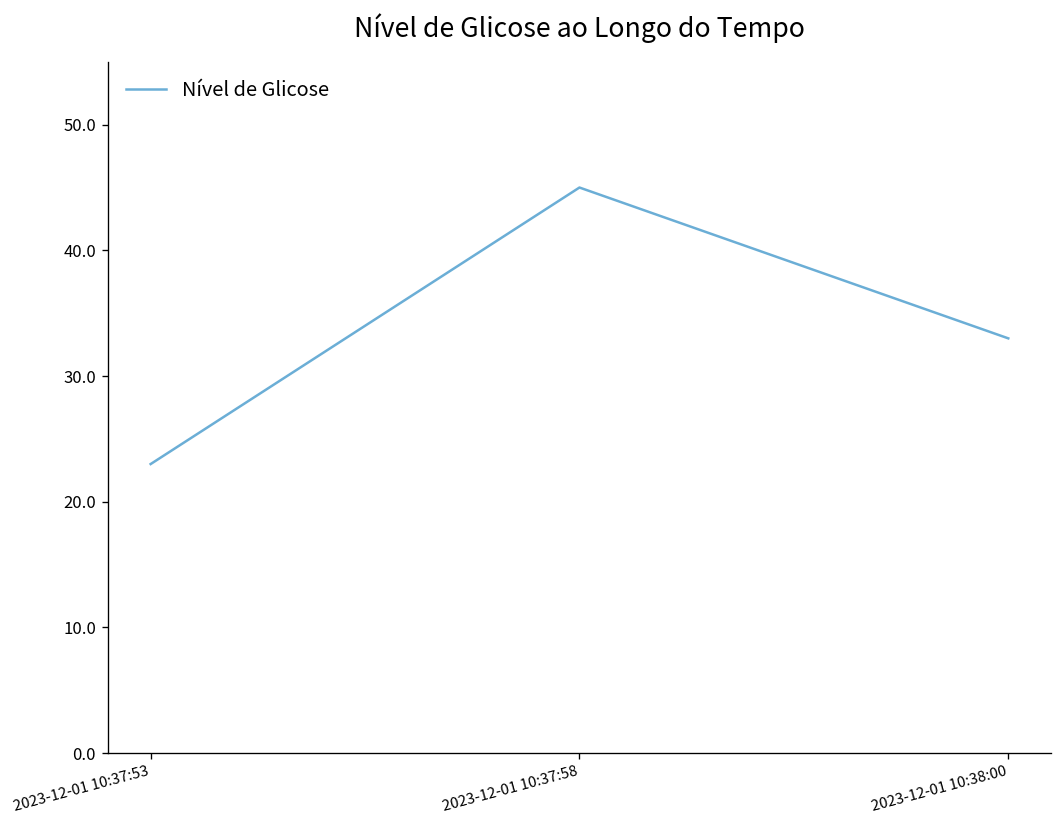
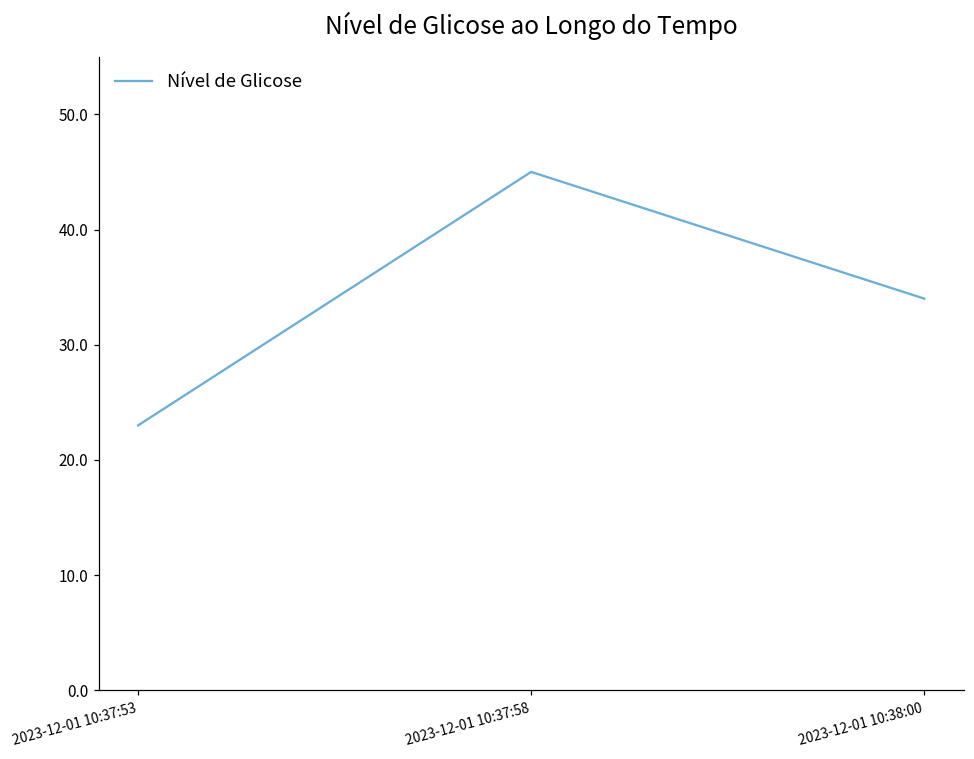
2023-12-01 10:38:00: 33 -> 34
